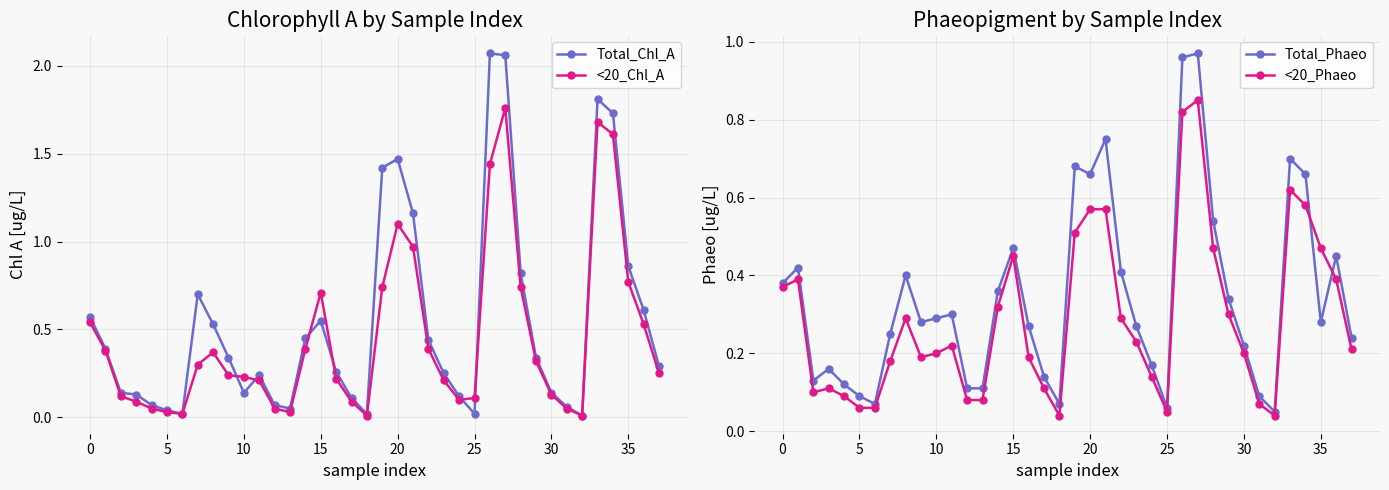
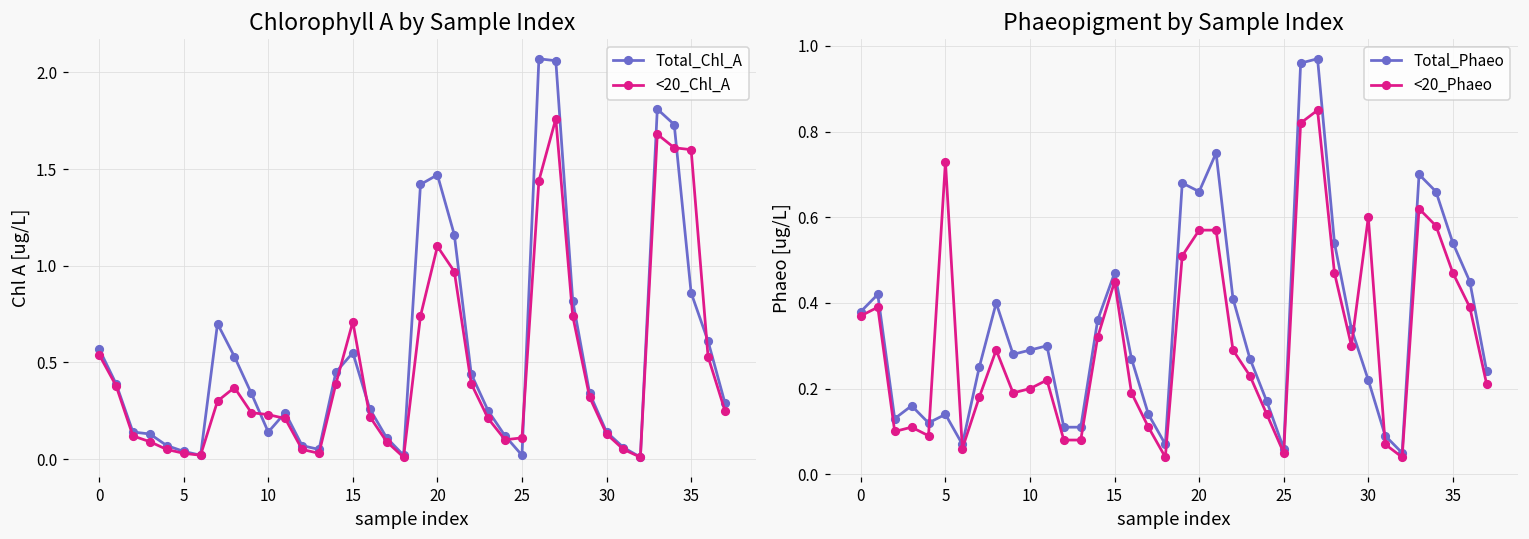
Chlorophyll A by Sample Index, <20_Chl_A, 35: 0.77 -> 1.60
Phaeopigment by Sample Index, Total_Phaeo, 5: 0.09 -> 0.14
Phaeopigment by Sample Index, <20_Phaeo, 5: 0.06 -> 0.73
Phaeopigment by Sample Index, <20_Phaeo, 30: 0.2 -> 0.6
Phaeopigment by Sample Index, Total_Phaeo, 35: 0.28 -> 0.54
